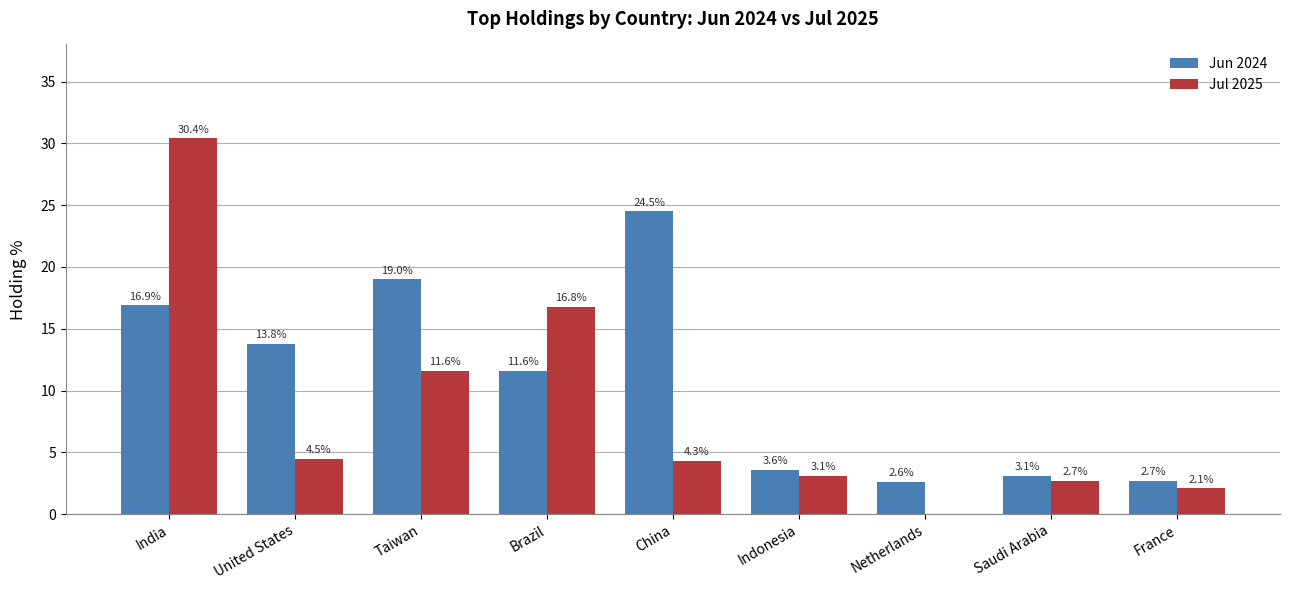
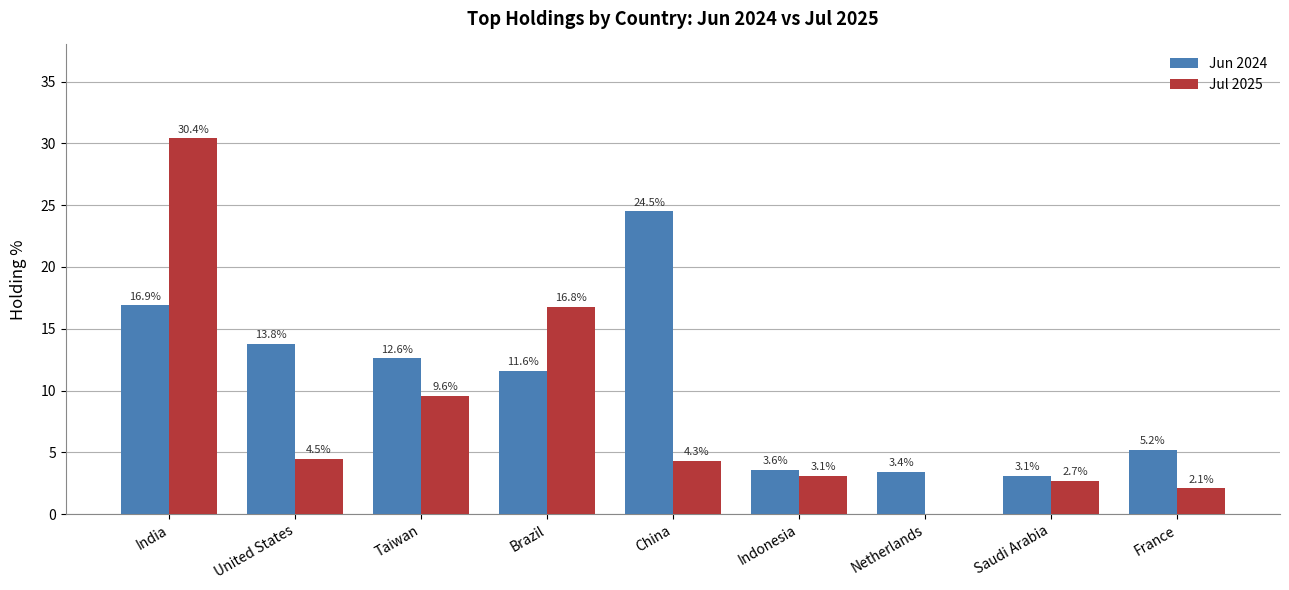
Jun 2024, Taiwan: 19.0% -> 12.6%
Jul 2025, Taiwan: 11.6% -> 9.6%
Jun 2024, Netherlands: 2.6% -> 3.4%
Jun 2024, France: 2.7% -> 5.2%
